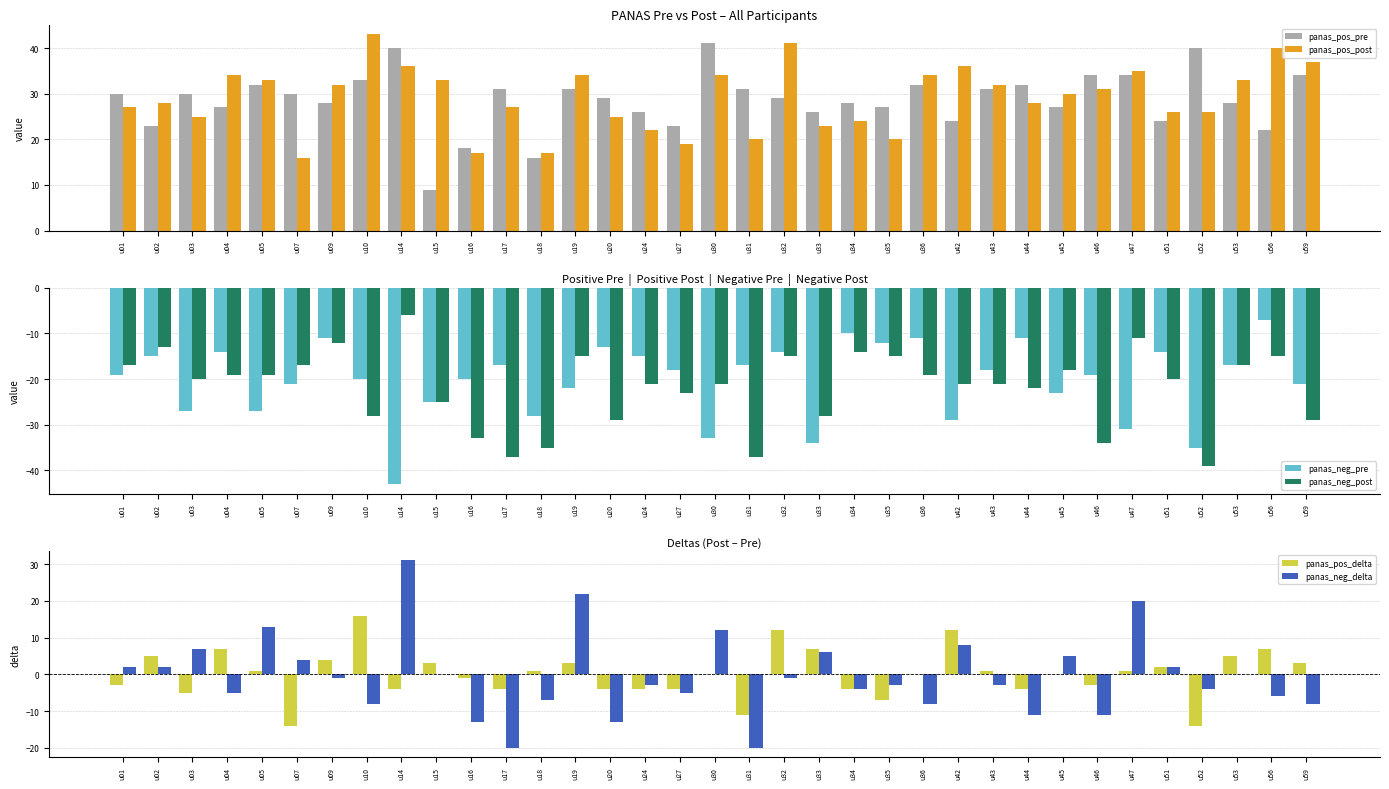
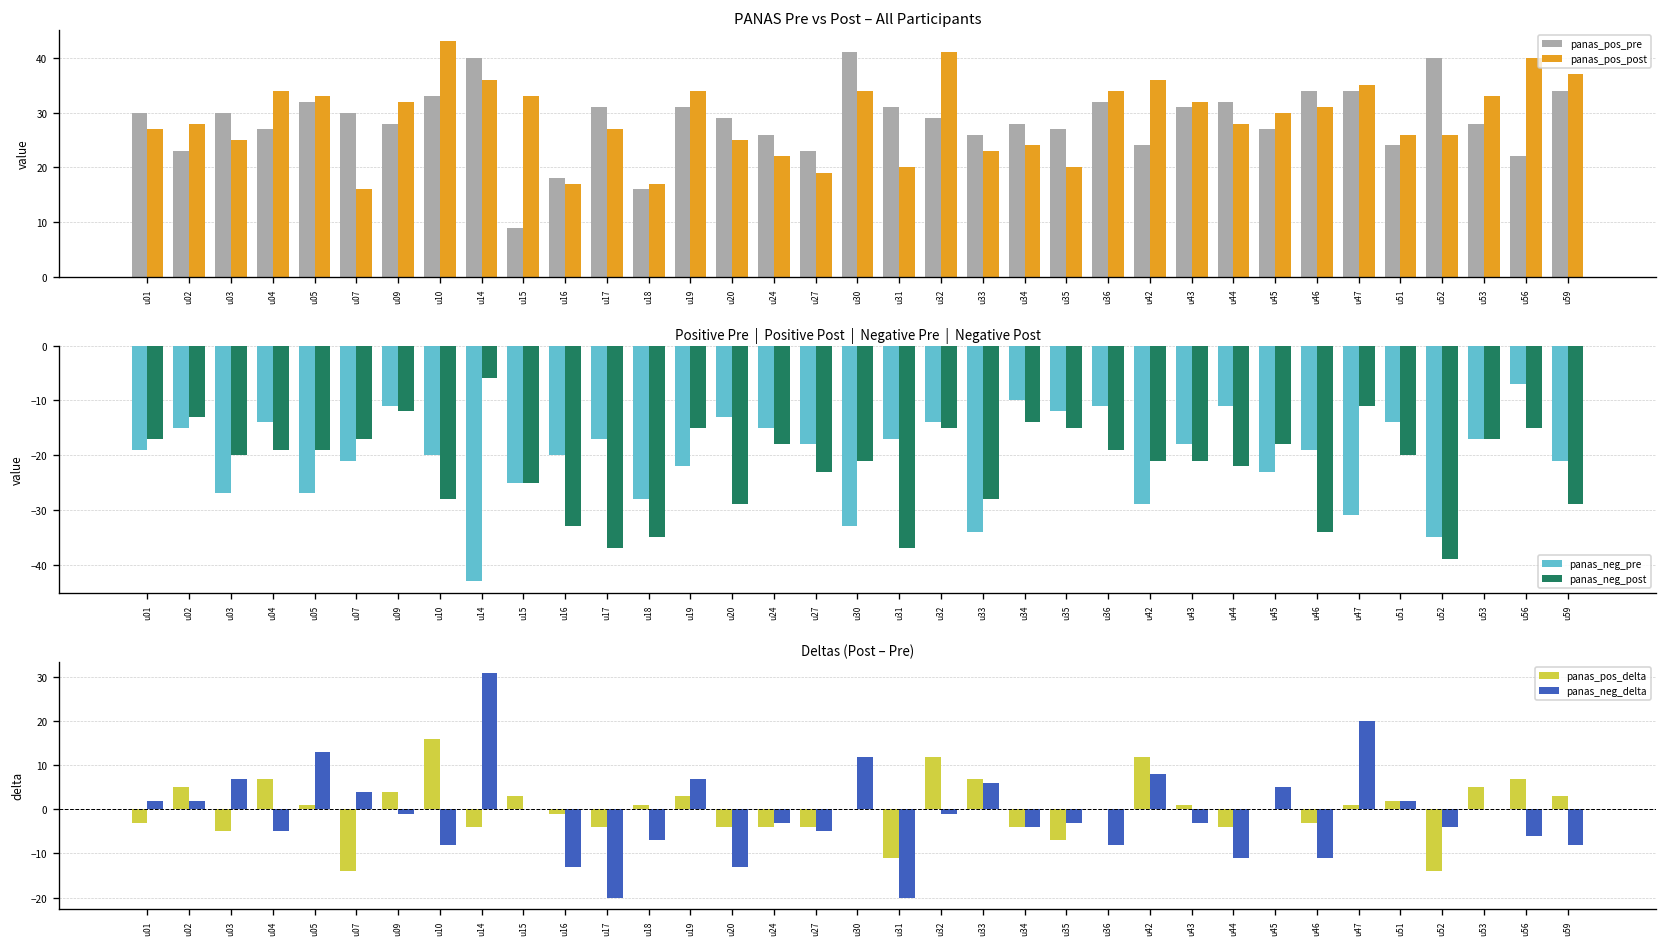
Positive Pre | Positive Post | Negative Pre | Negative Post, panas_neg_post, u24: -21 -> -18
Deltas (Post – Pre), panas_neg_delta, u19: 22 -> 7
